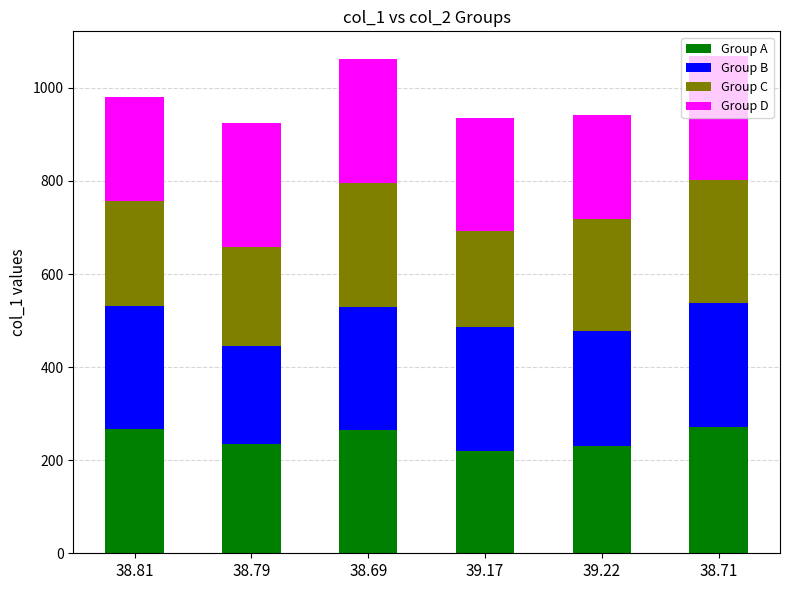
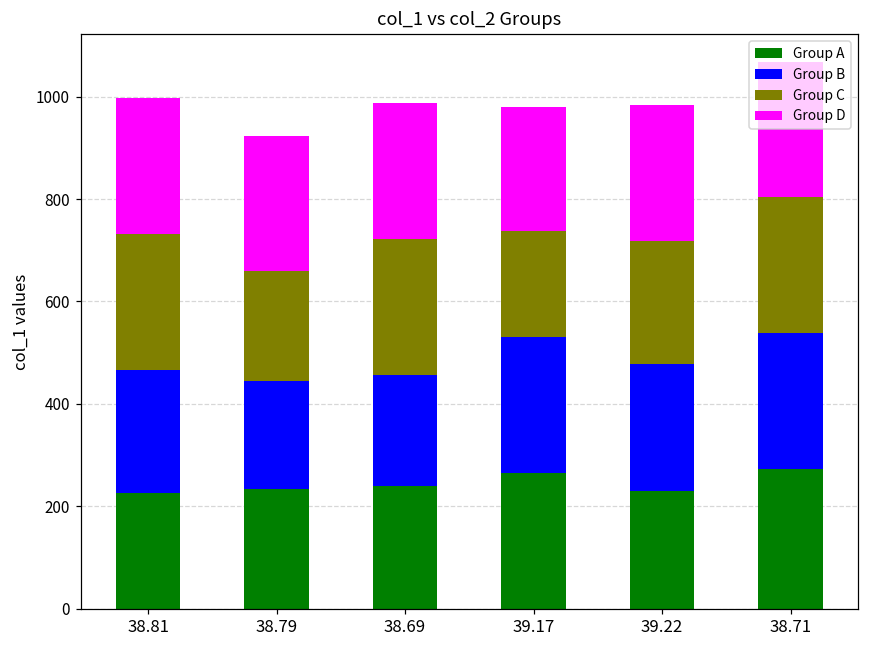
Group A, 38.81: 270 -> 230
Group B, 38.81: 270 -> 240
Group C, 38.81: 230 -> 270
Group D, 38.81: 220 -> 270
Group A, 38.69: 270 -> 240
Group B, 38.69: 270 -> 220
Group A, 39.17: 220 -> 270
Group D, 39.22: 220 -> 270
